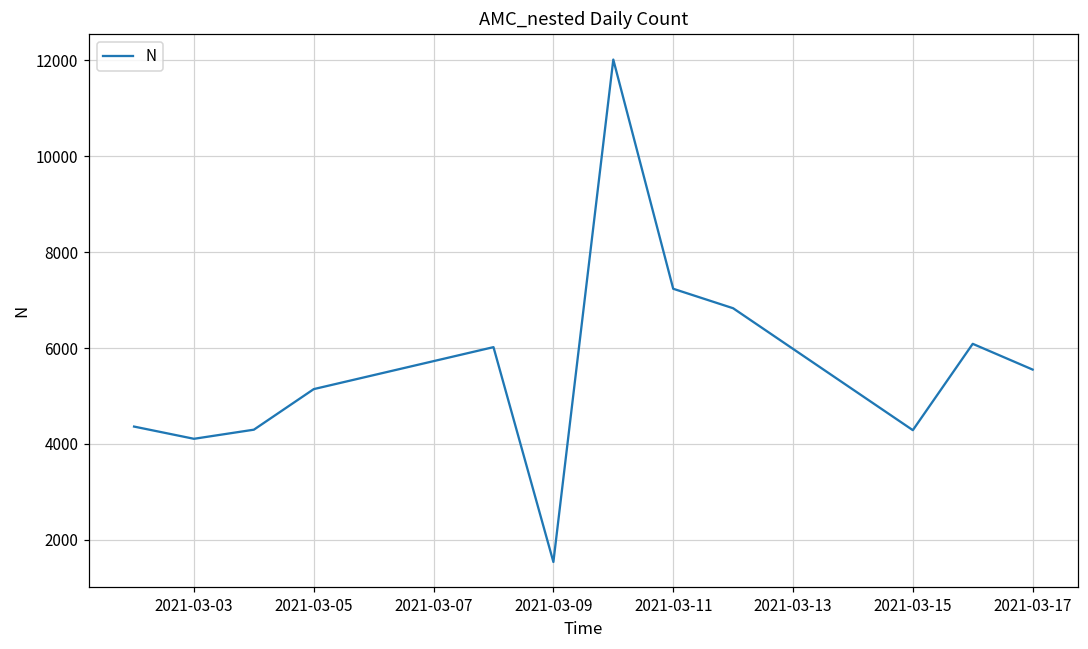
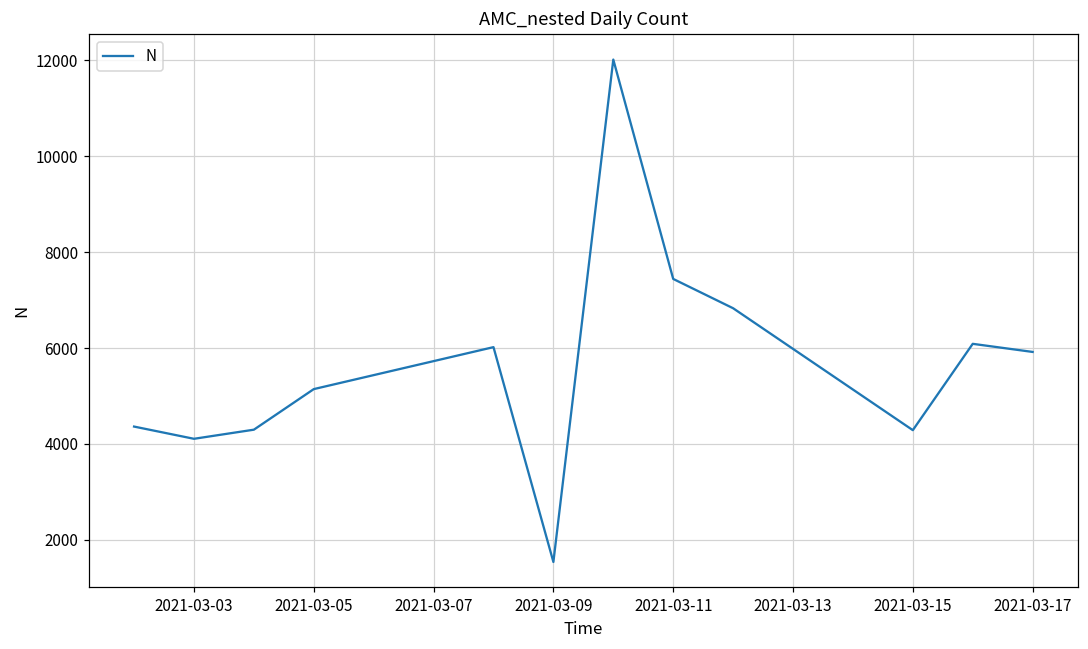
2021-03-11: 7200 -> 7400
2021-03-17: 5600 -> 5900
